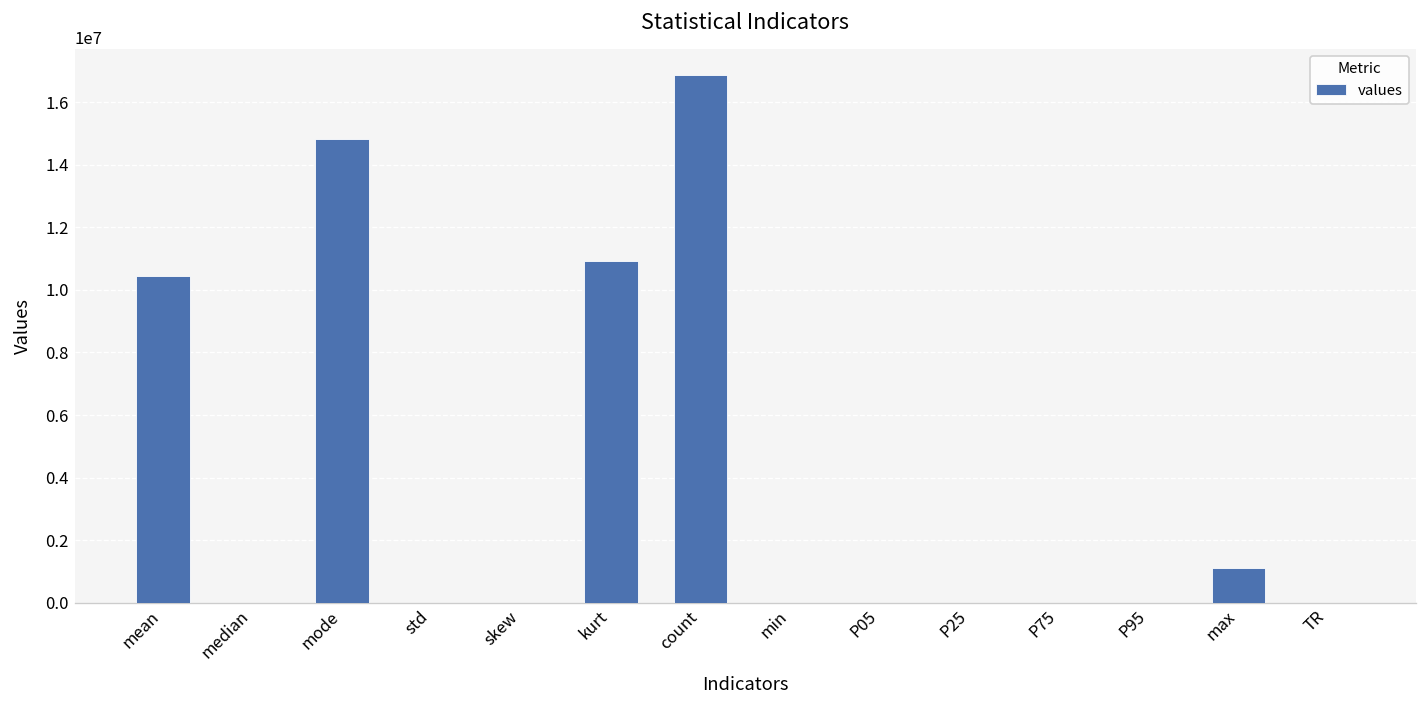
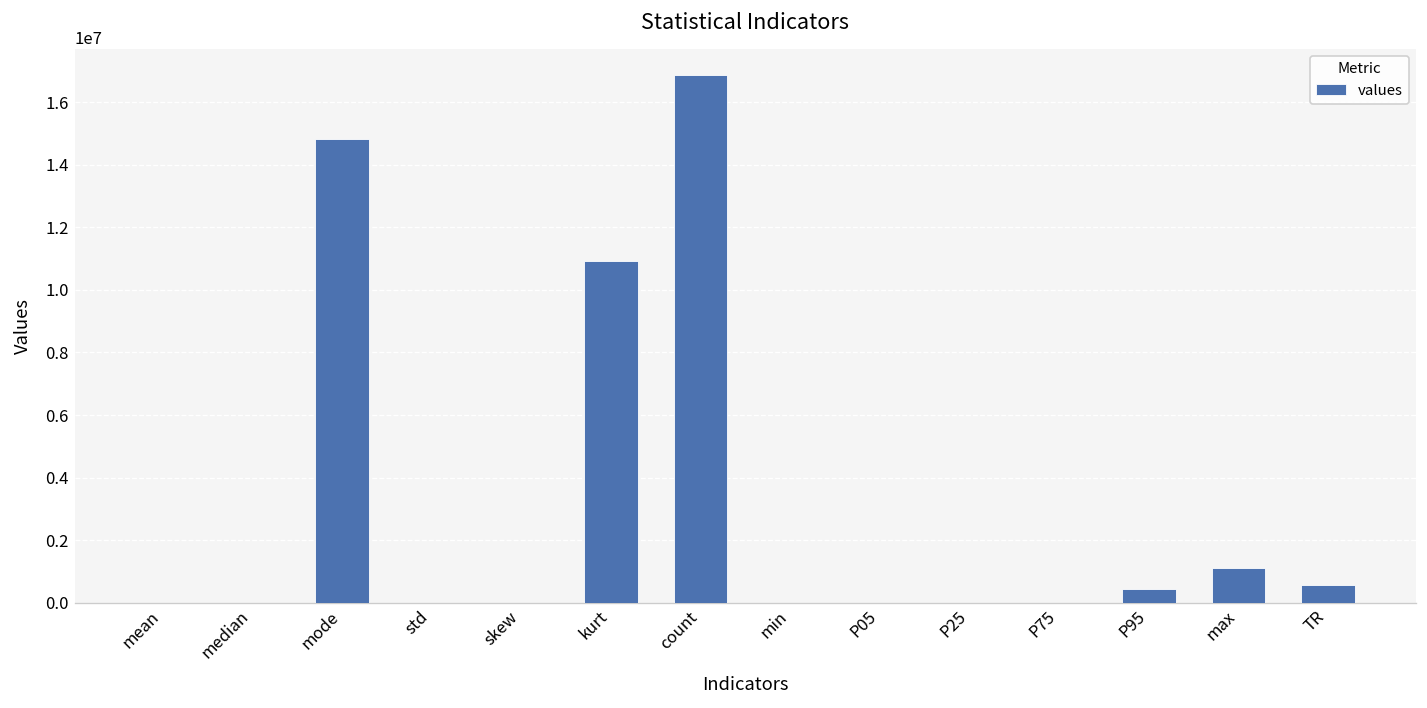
mean: 10400000 -> 0
P95: 0 -> 400000
TR: 0 -> 600000
